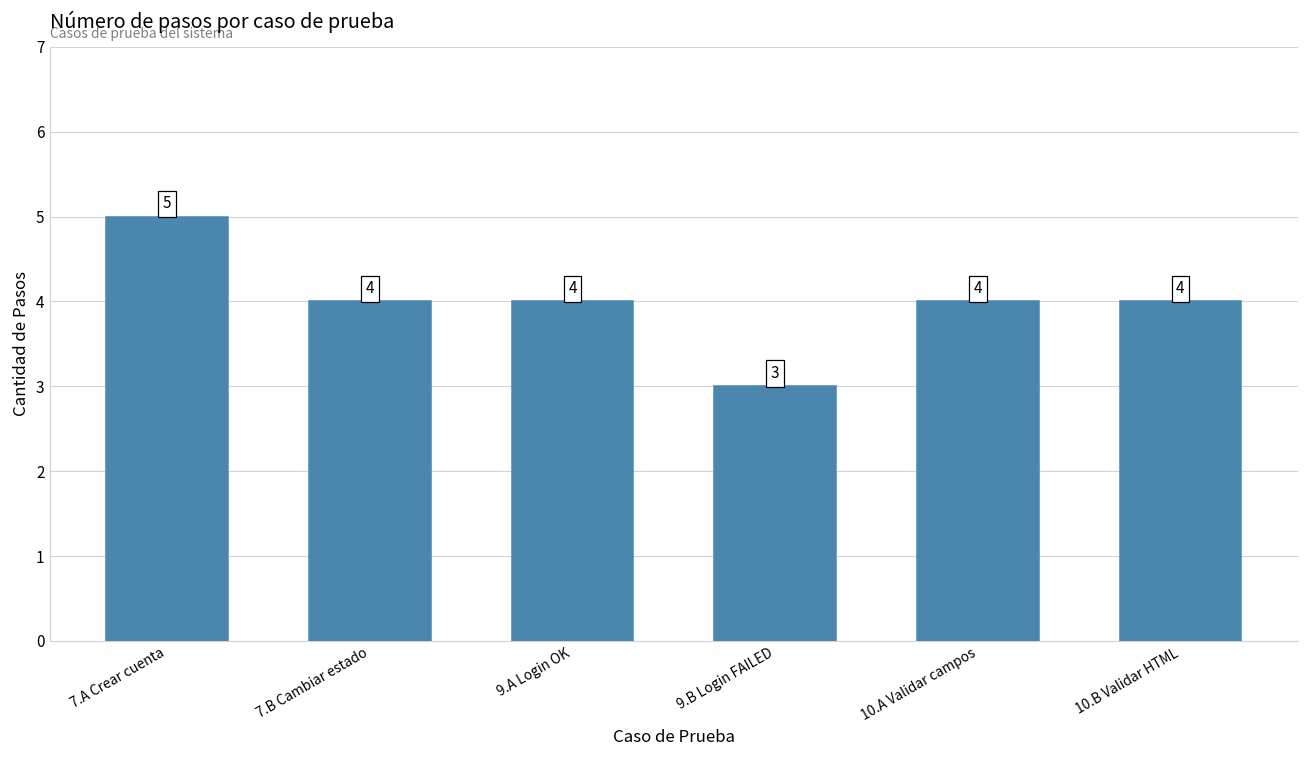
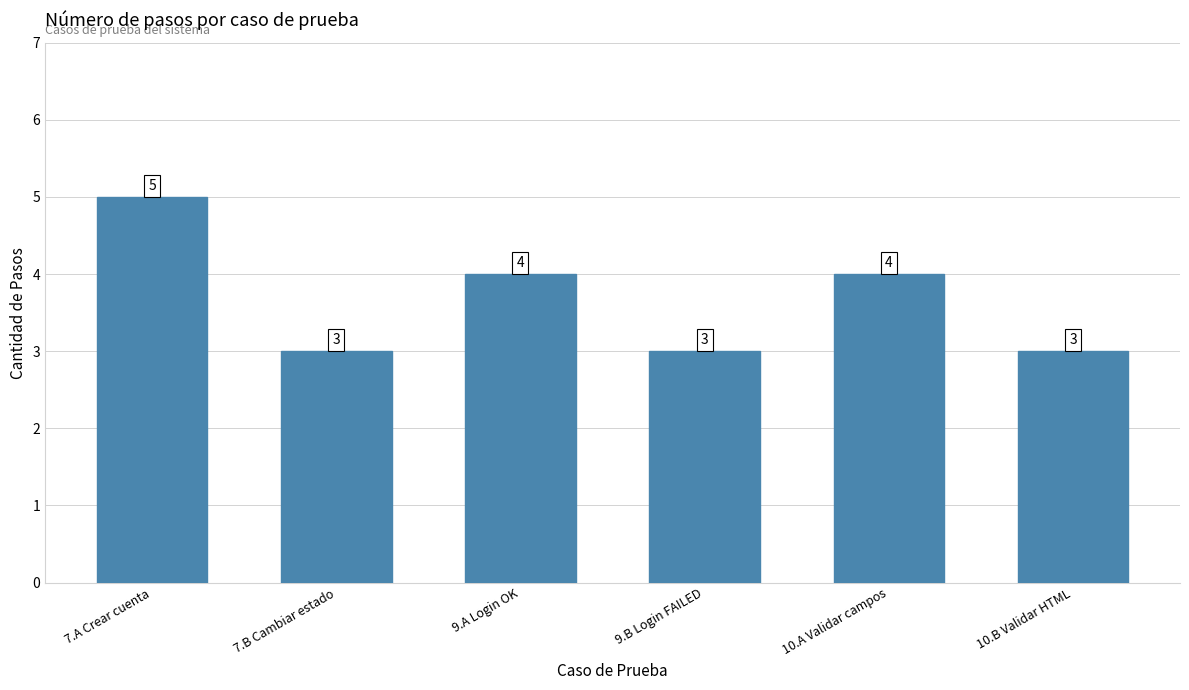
7.B Cambiar estado: 4 -> 3
10.B Validar HTML: 4 -> 3
